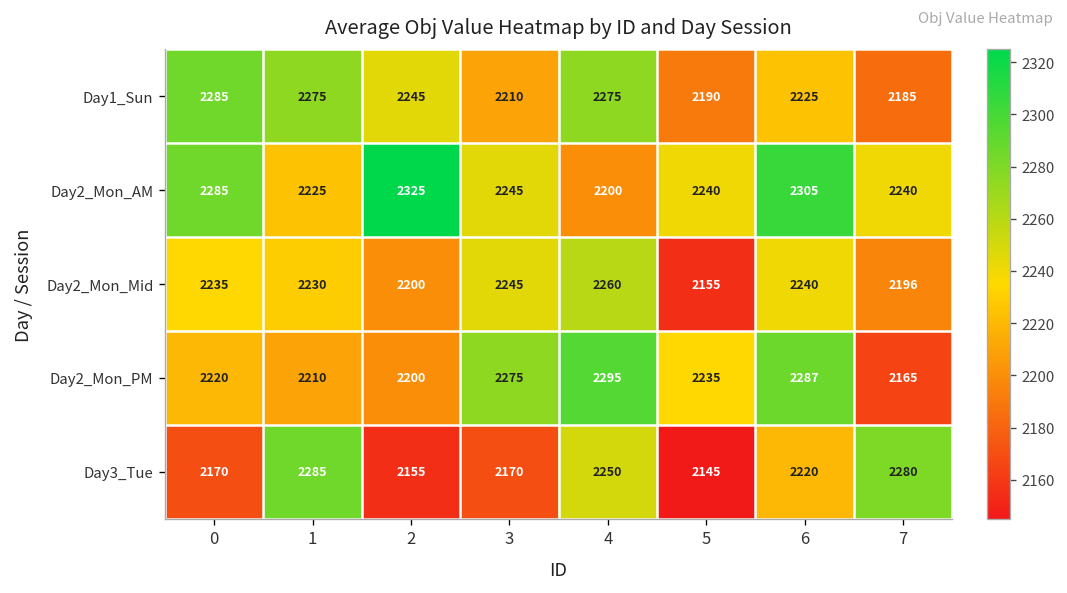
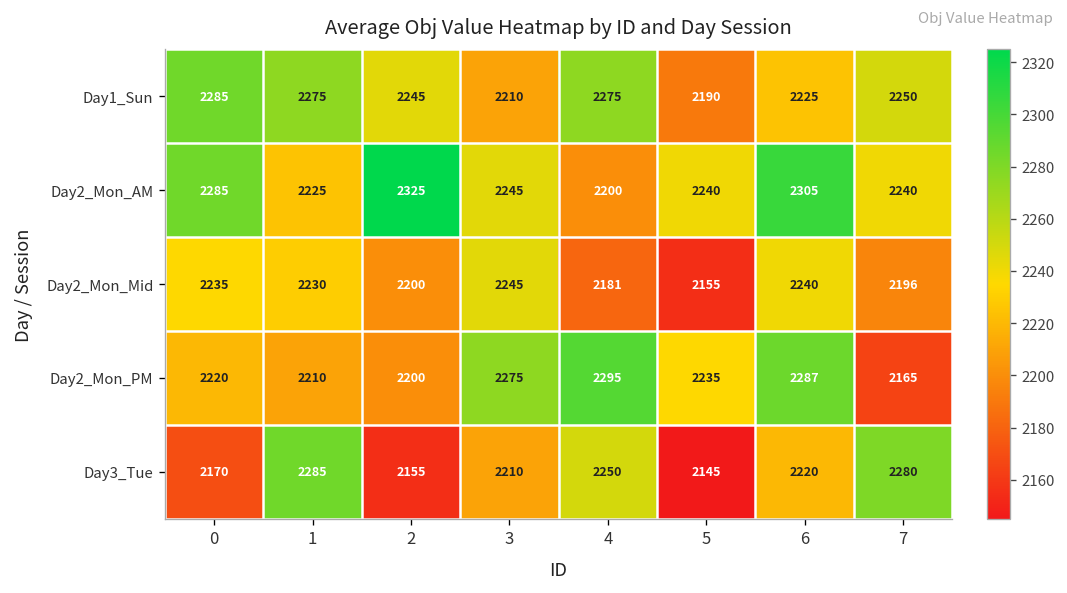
Day1_Sun, 7: 2185 -> 2250
Day2_Mon_Mid, 4: 2260 -> 2181
Day3_Tue, 3: 2170 -> 2210
